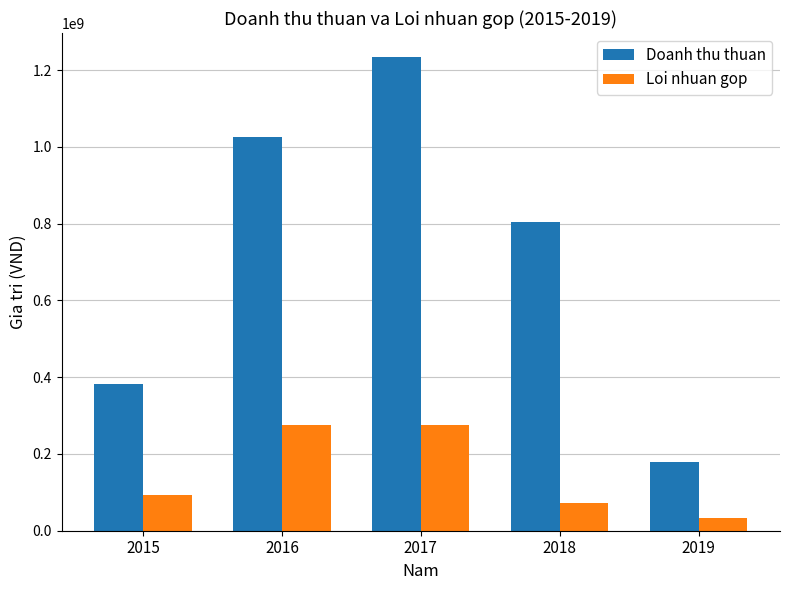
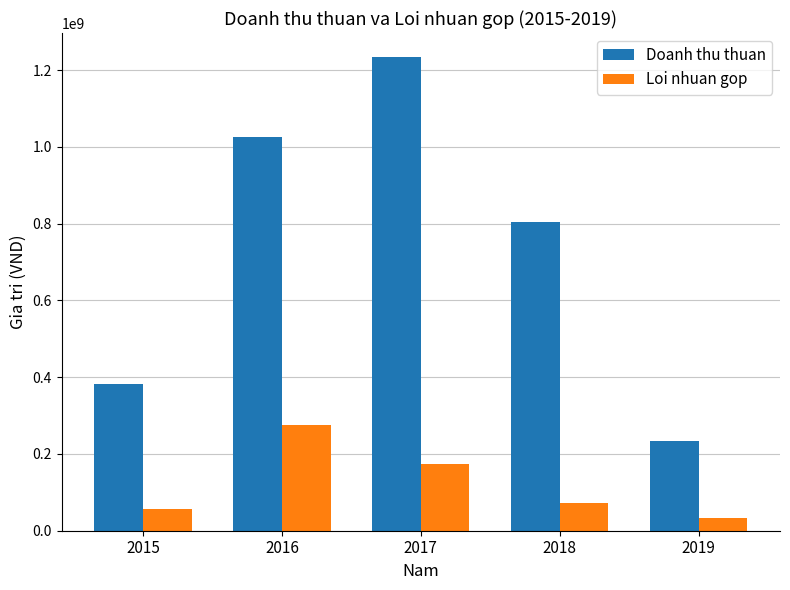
Loi nhuan gop, 2015: 90000000 -> 60000000
Loi nhuan gop, 2017: 270000000 -> 170000000
Doanh thu thuan, 2019: 180000000 -> 230000000
